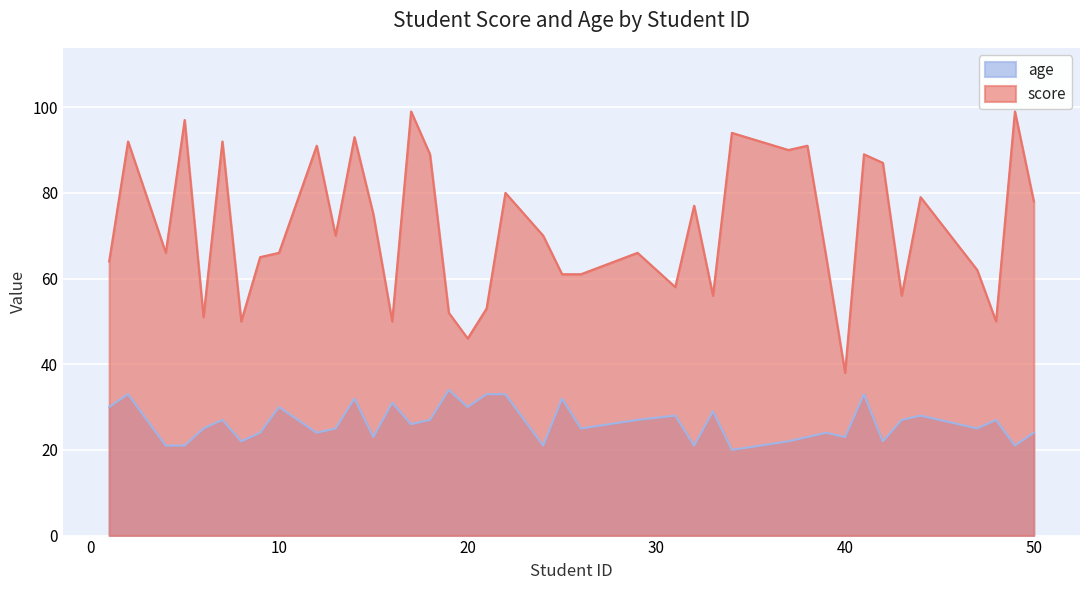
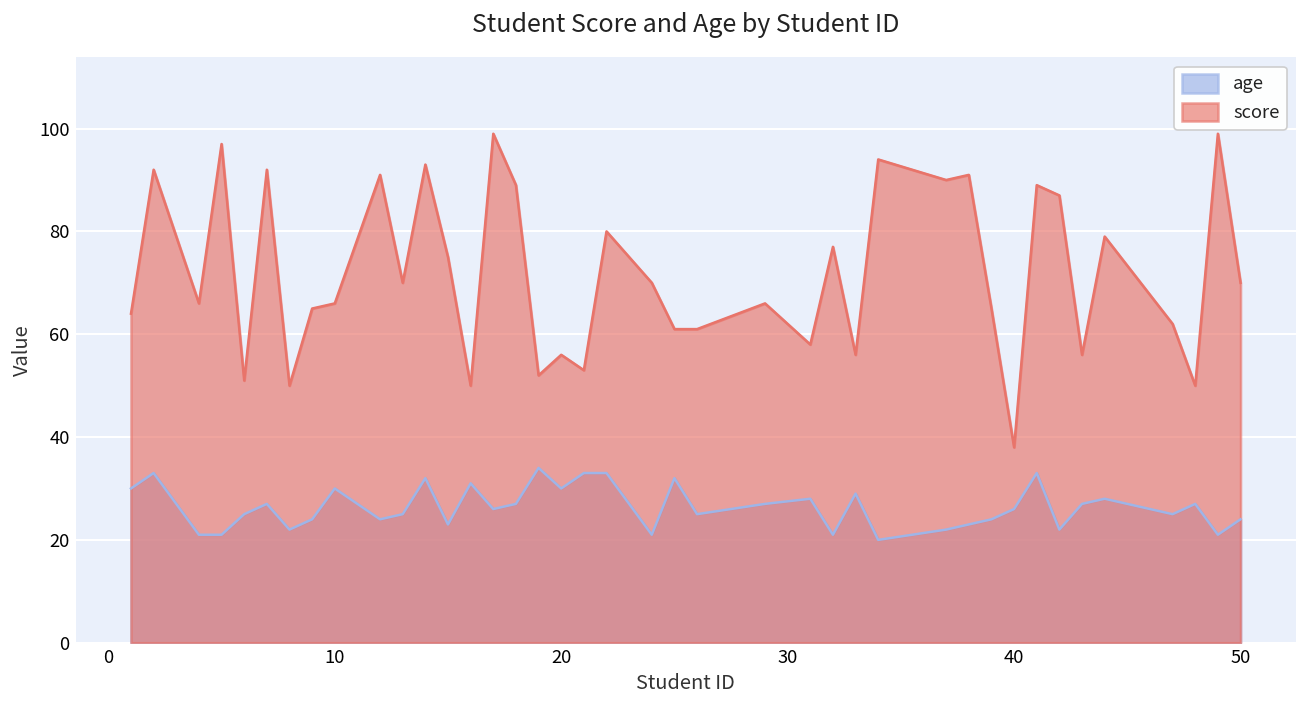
score, 20: 46 -> 56
age, 40: 23 -> 26
score, 50: 78 -> 70
